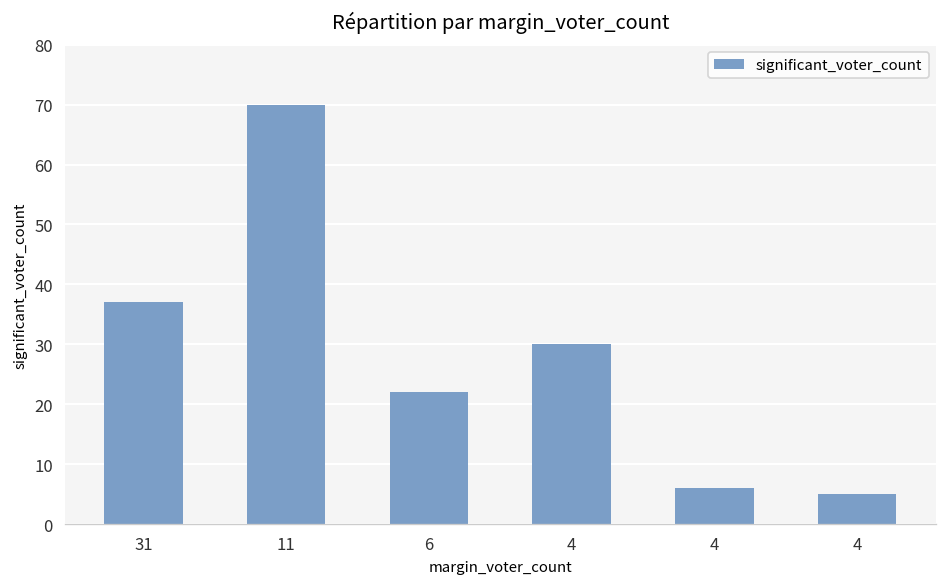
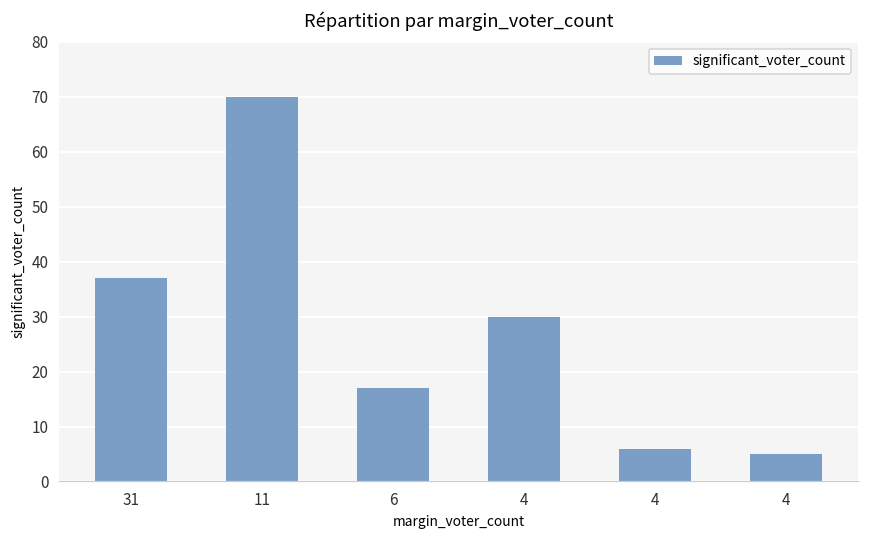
6: 22 -> 17
